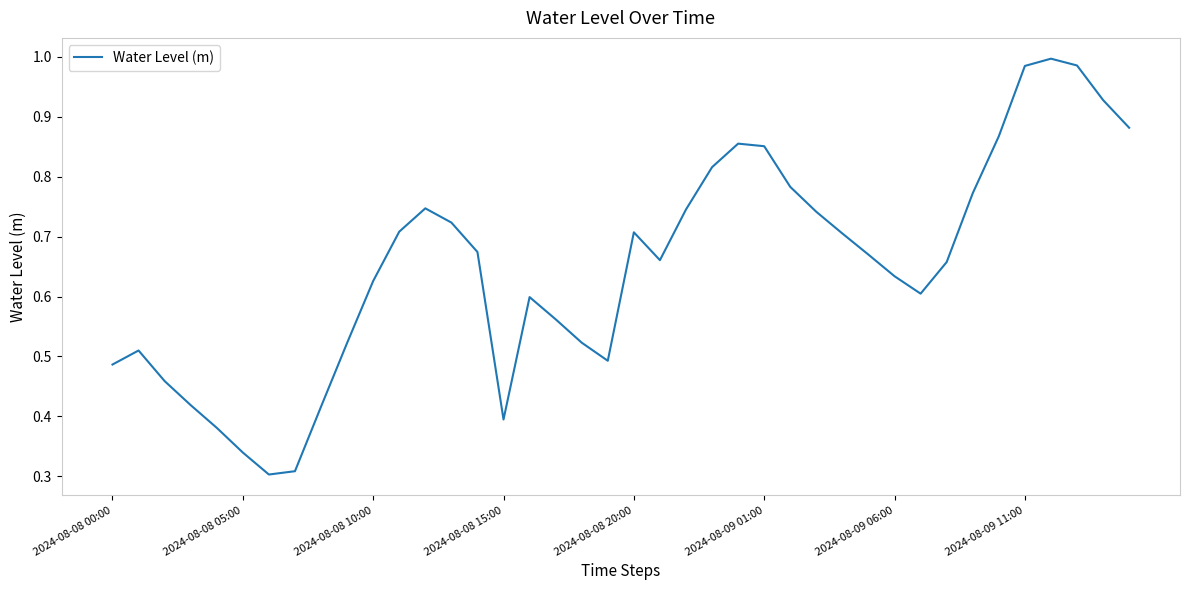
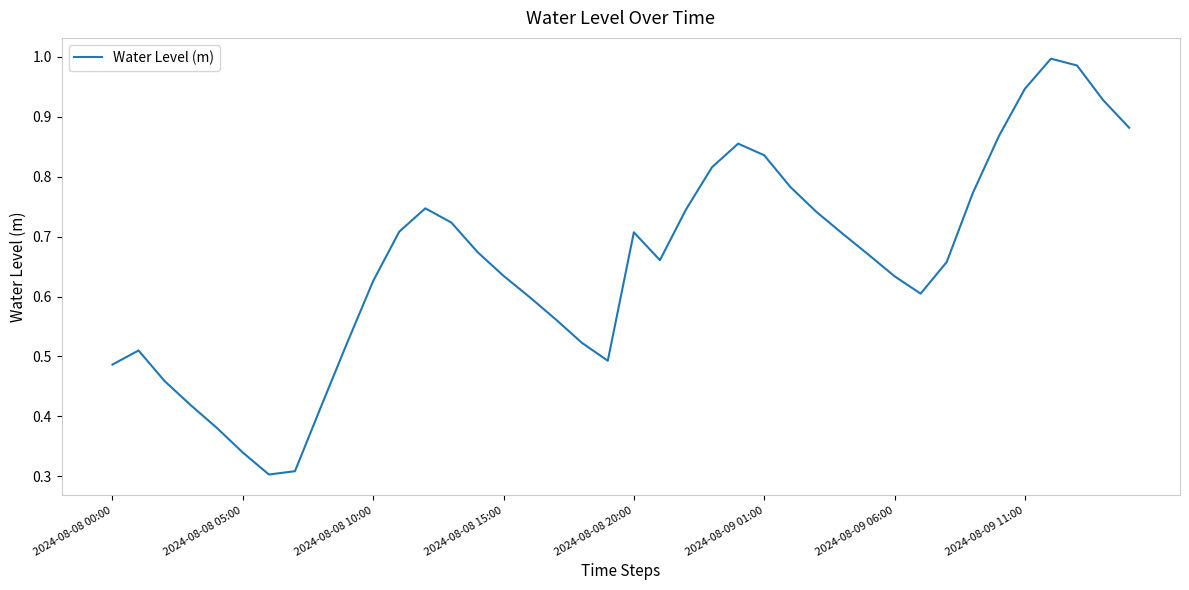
2024-08-08 15:00: 0.39 -> 0.63
2024-08-09 01:00: 0.85 -> 0.84
2024-08-09 11:00: 0.99 -> 0.95
